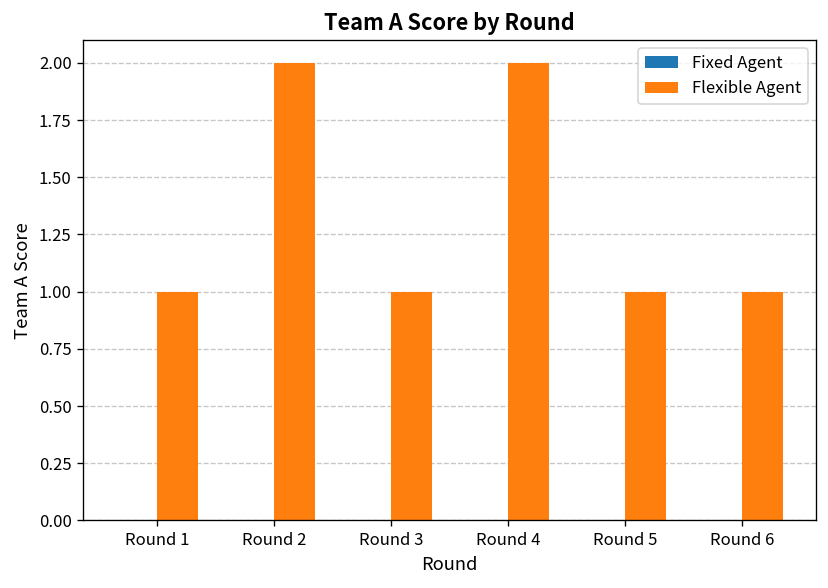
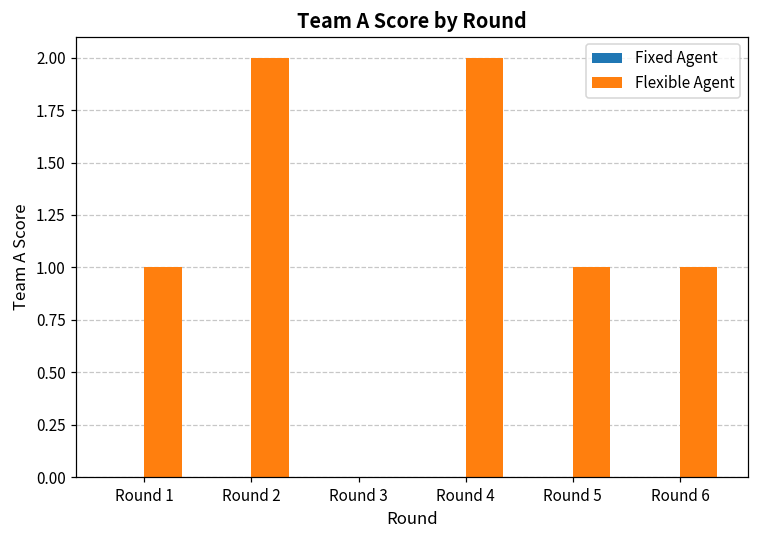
Flexible Agent, Round 3: 1 -> 0
